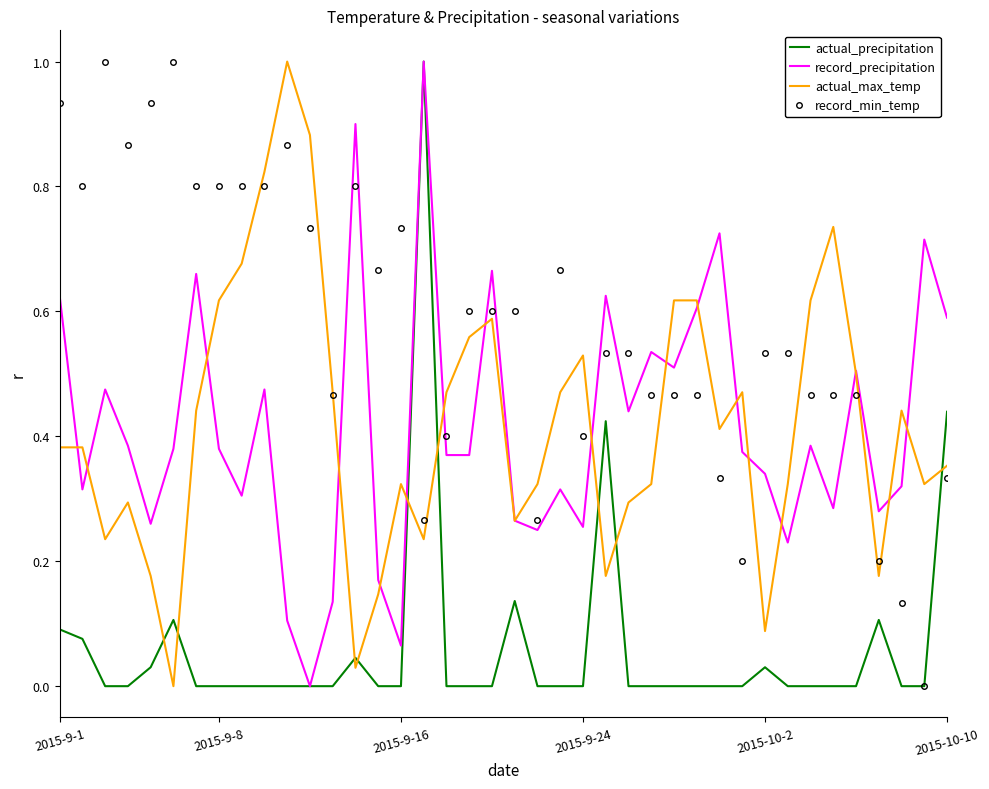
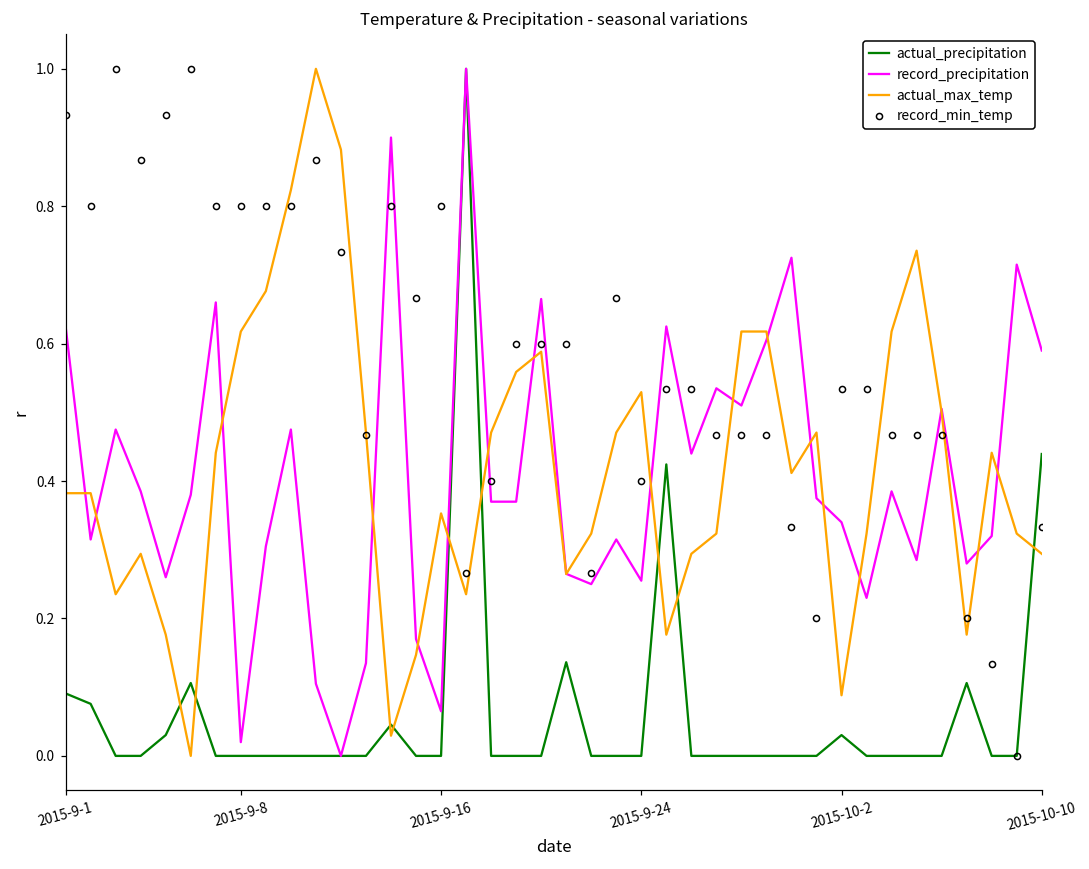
record_precipitation, 2015-9-8: 0.38 -> 0.02
actual_max_temp, 2015-9-16: 0.32 -> 0.35
record_min_temp, 2015-9-16: 0.73 -> 0.80
actual_max_temp, 2015-10-10: 0.35 -> 0.29
